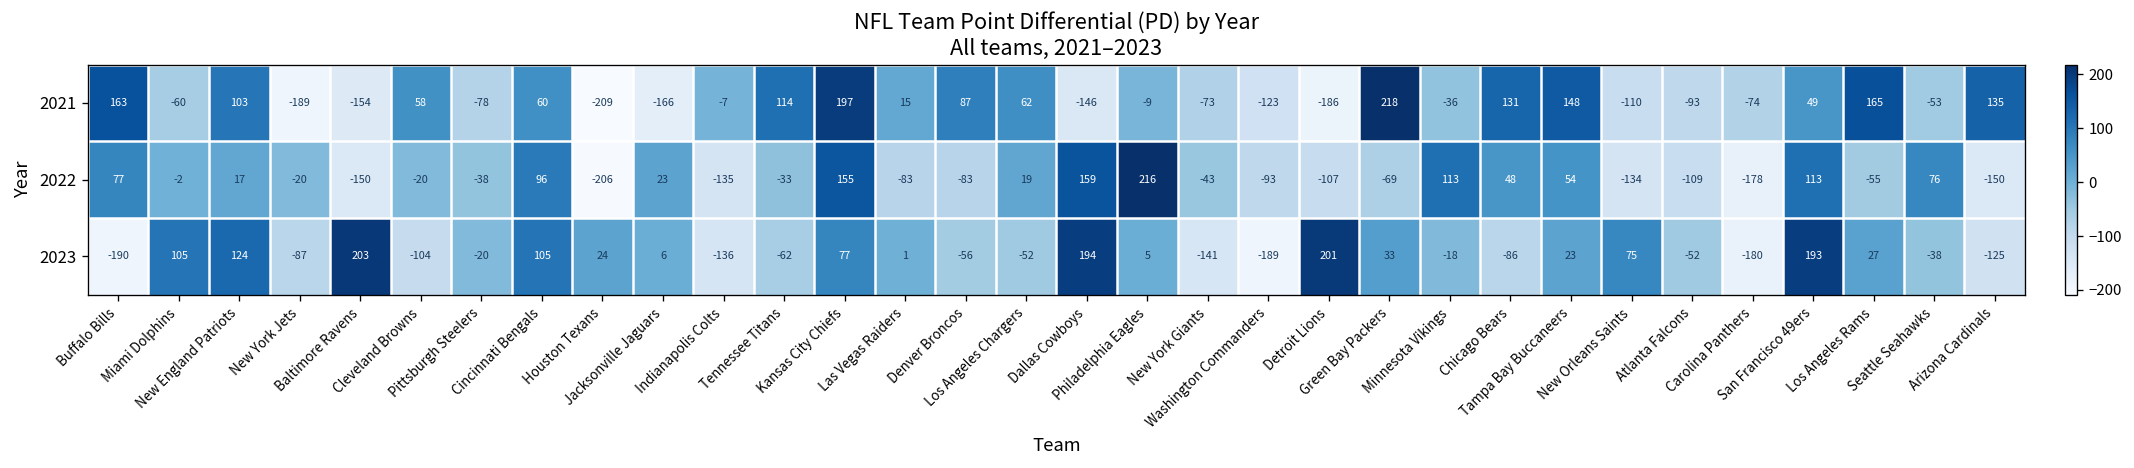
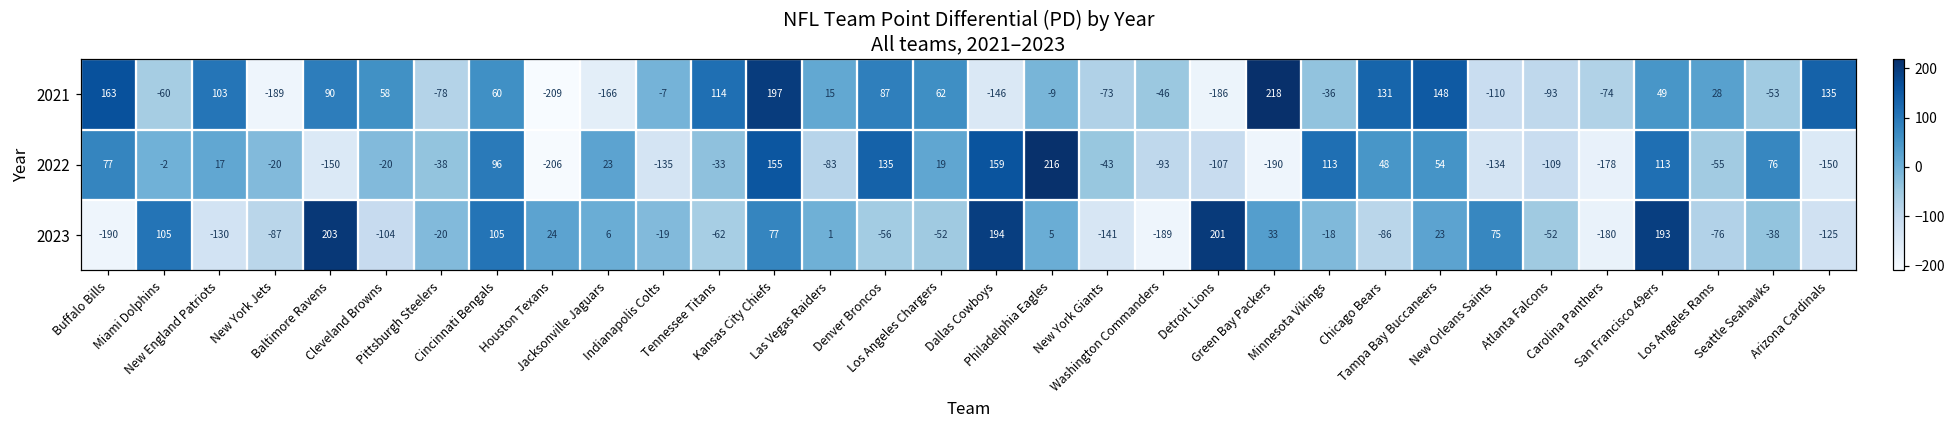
2021, Baltimore Ravens: -154 -> 90
2021, Washington Commanders: -123 -> -46
2021, Los Angeles Rams: 165 -> 28
2022, Denver Broncos: -83 -> 135
2022, Green Bay Packers: -69 -> -190
2023, New England Patriots: 124 -> -130
2023, Indianapolis Colts: -136 -> -19
2023, Los Angeles Rams: 27 -> -76
